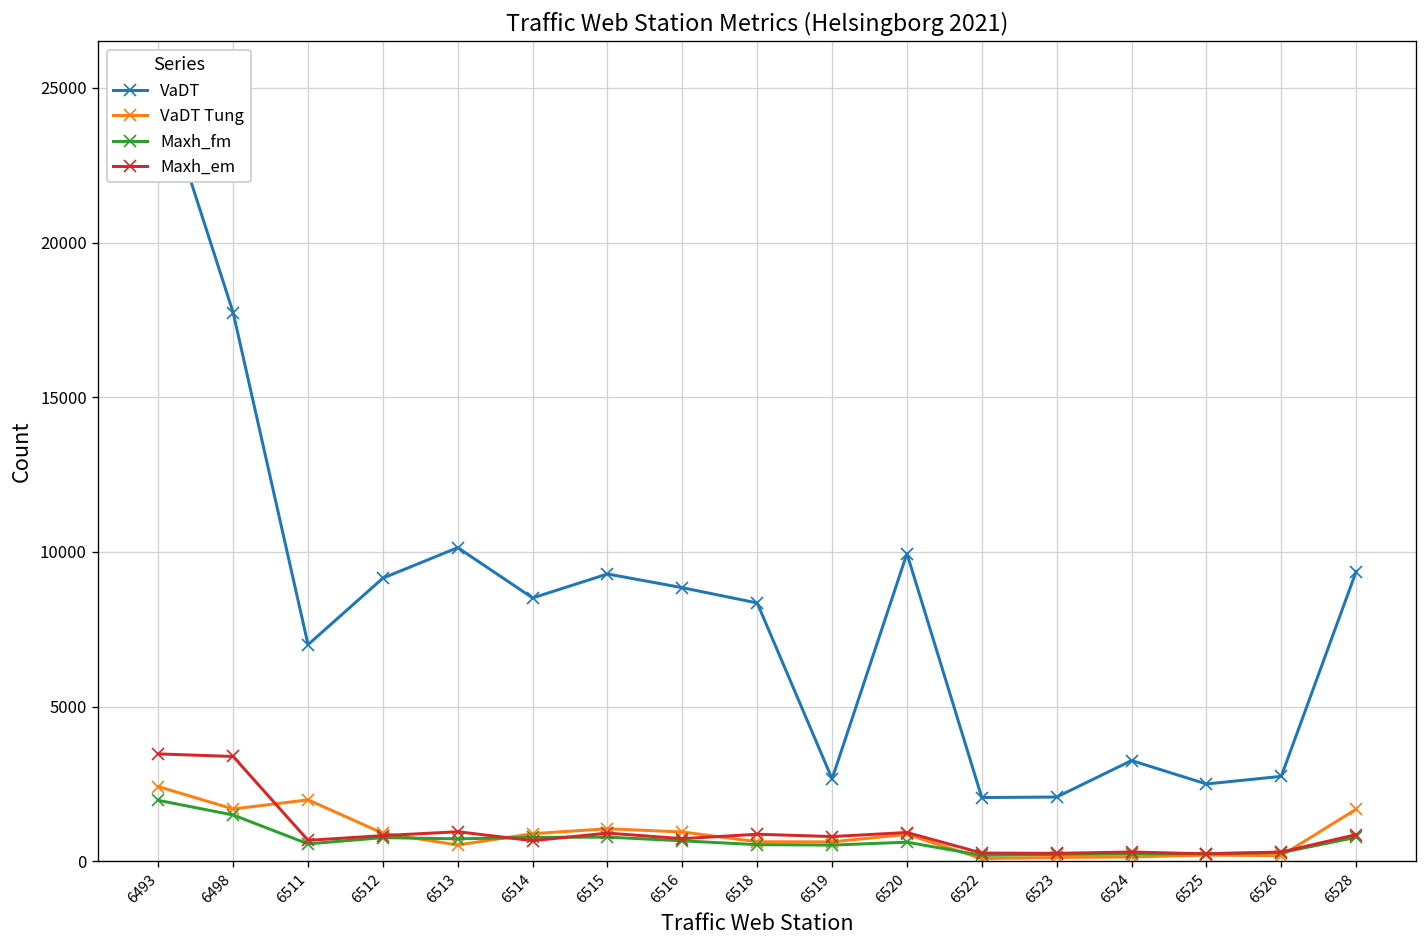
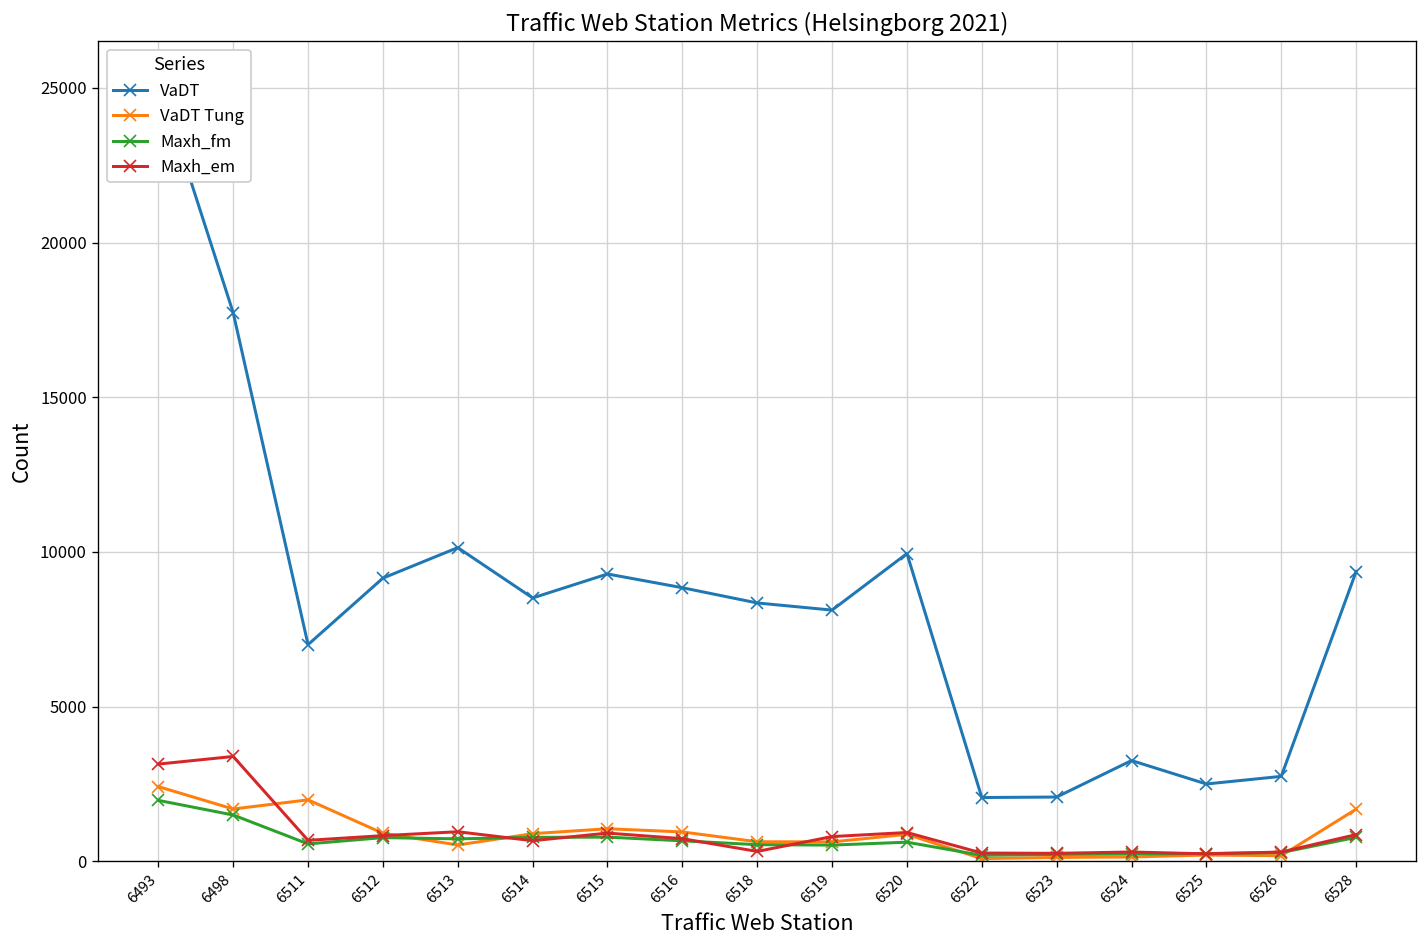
Maxh_em, 6493: 3500 -> 3100
Maxh_em, 6518: 900 -> 300
VaDT, 6519: 2700 -> 8100
